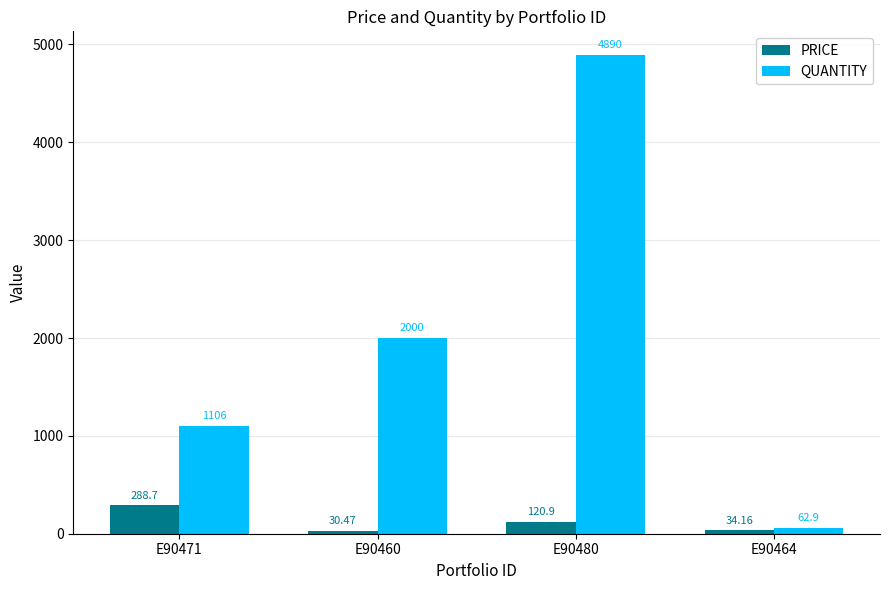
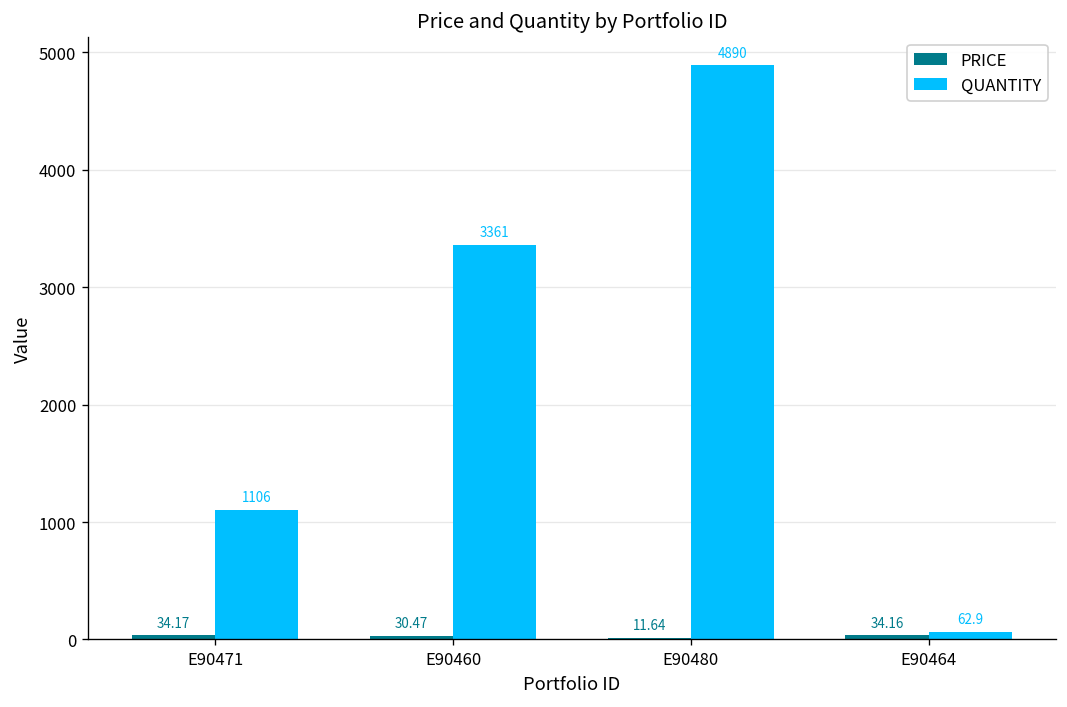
PRICE, E90471: 288.7 -> 34.17
QUANTITY, E90460: 2000 -> 3361
PRICE, E90480: 120.9 -> 11.64
